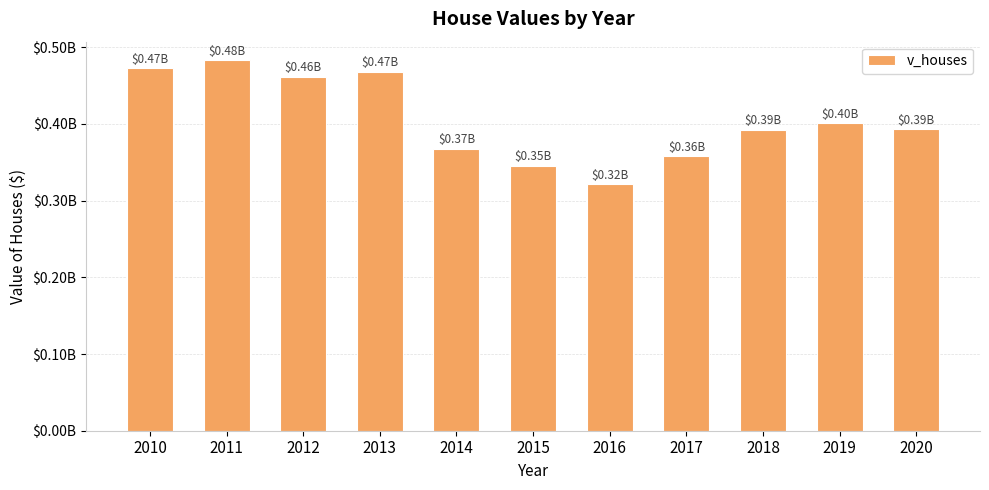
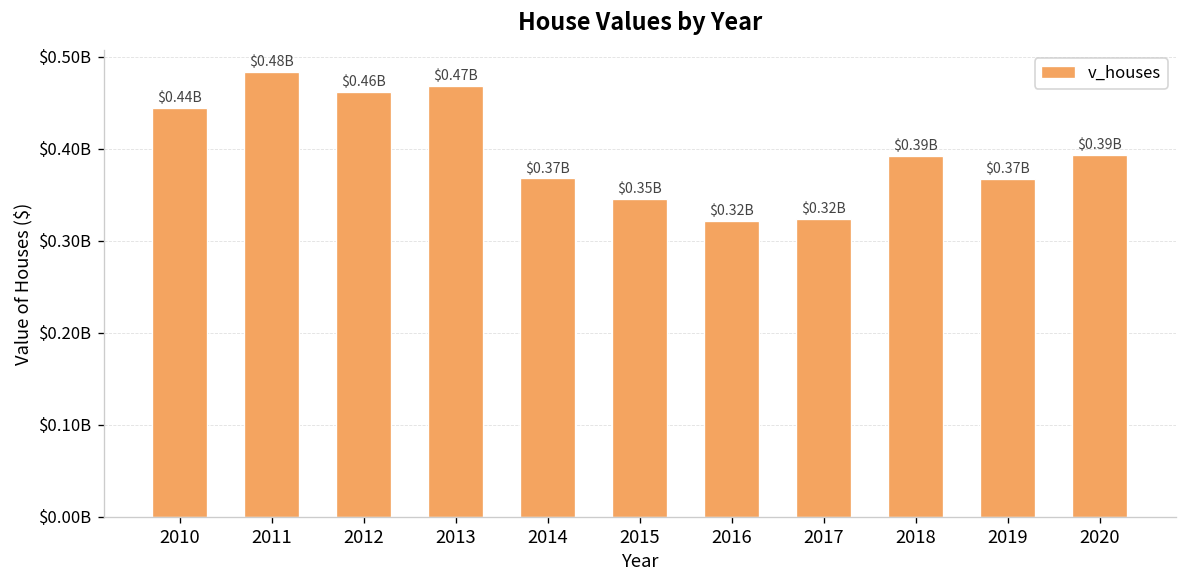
2010: $0.47B -> $0.44B
2017: $0.36B -> $0.32B
2019: $0.40B -> $0.37B
